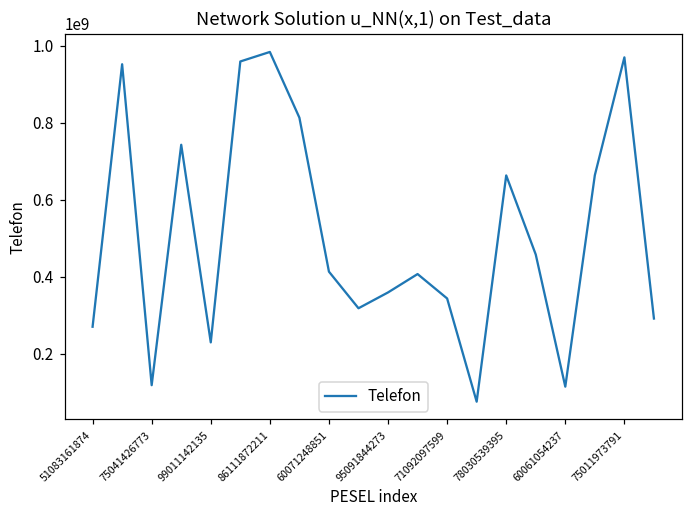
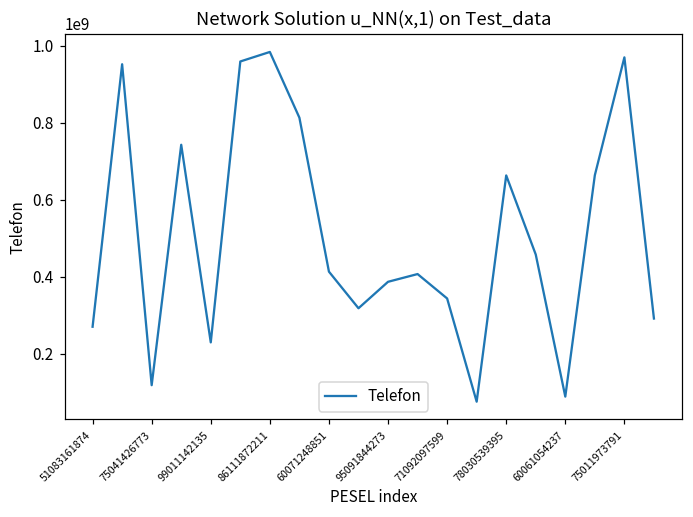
95091844273: 360000000 -> 390000000
60061054237: 110000000 -> 90000000
